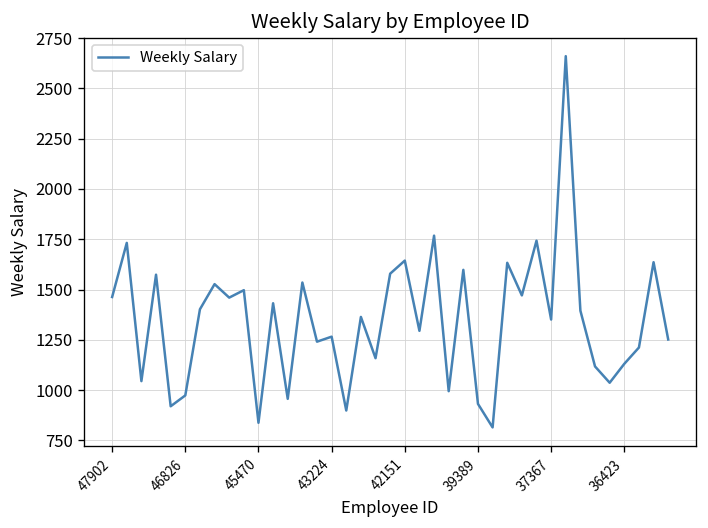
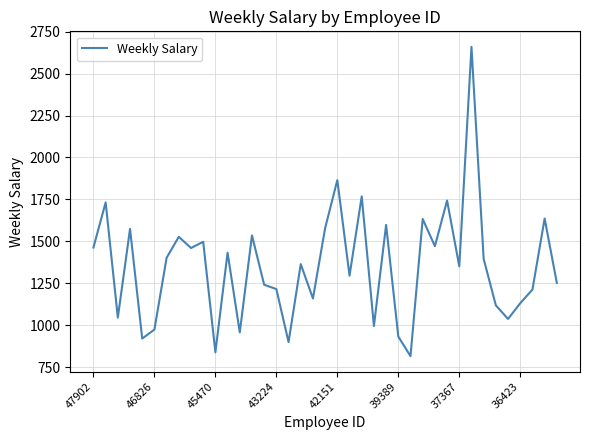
43224: 1270 -> 1220
42151: 1640 -> 1870
